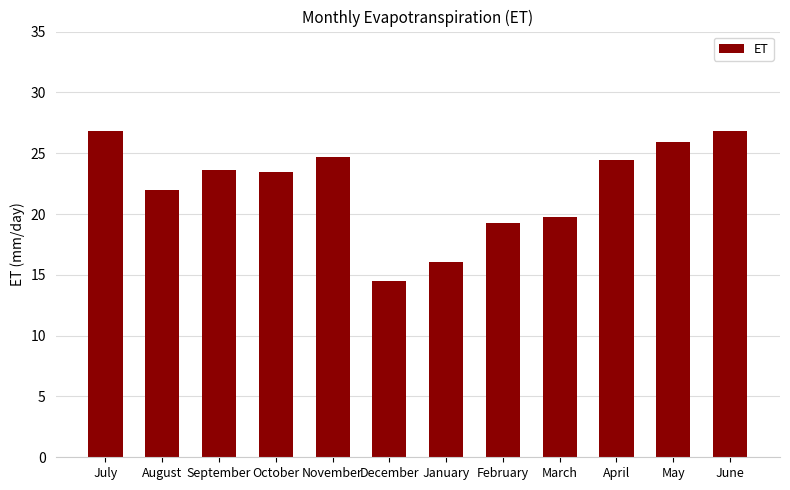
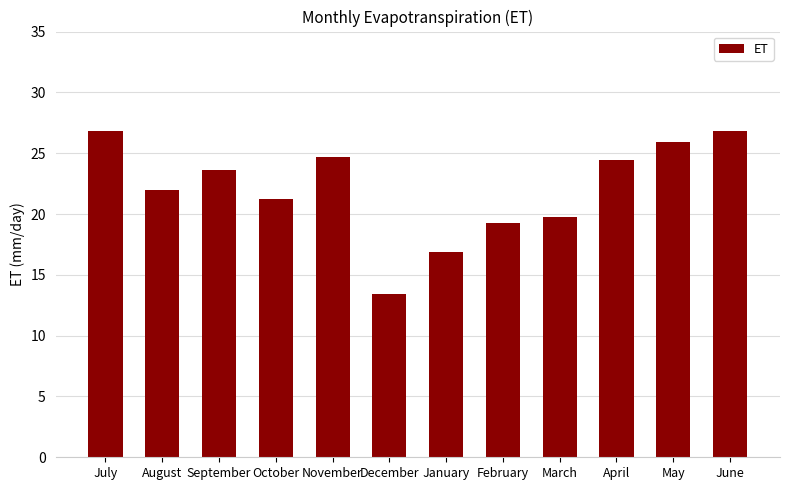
October: 23.5 -> 21.2
December: 14.5 -> 13.5
January: 16.0 -> 16.8
